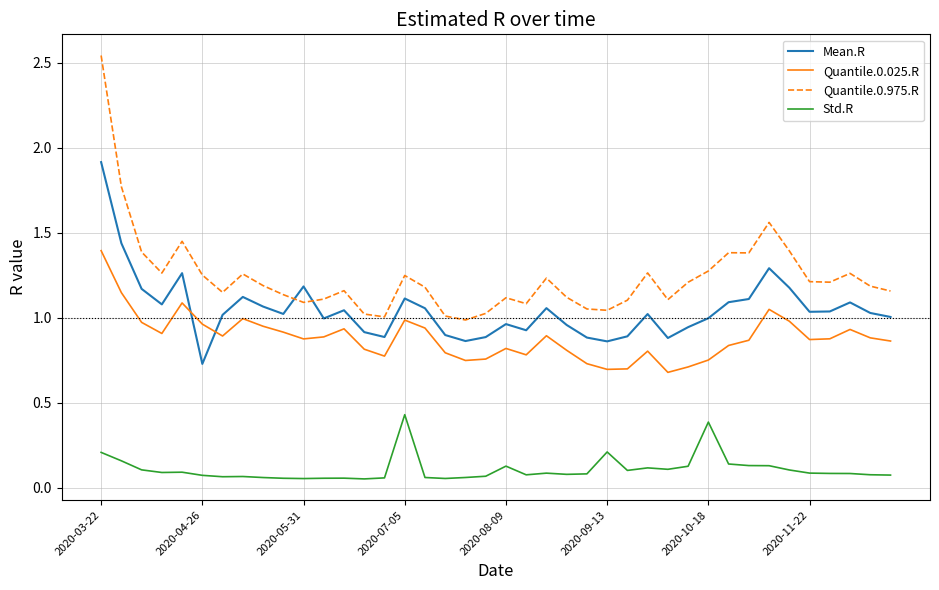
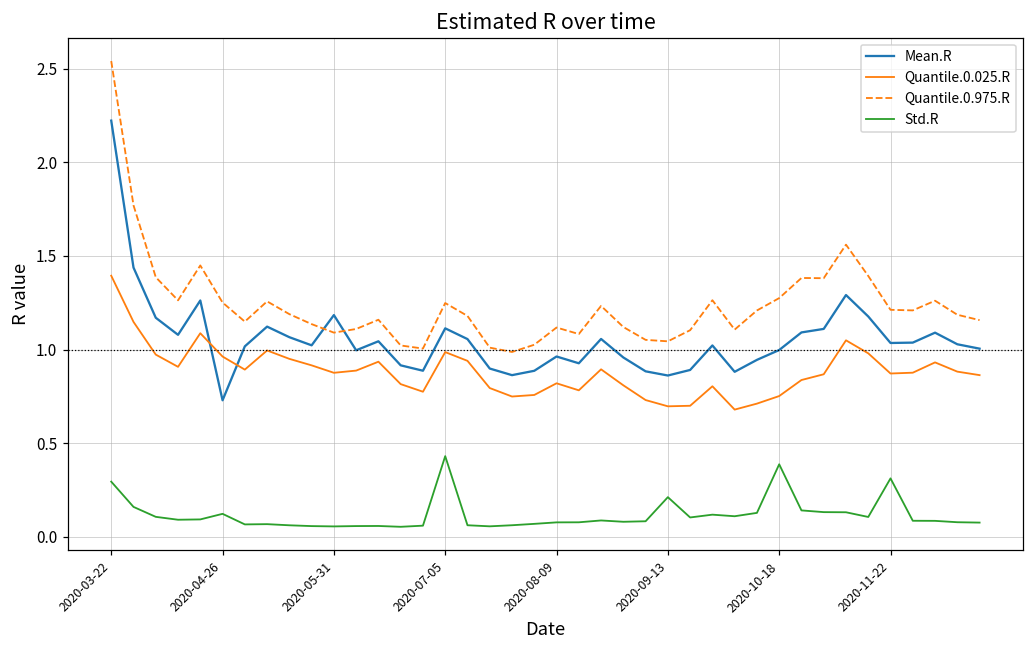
Mean.R, 2020-03-22: 1.92 -> 2.22
Std.R, 2020-03-22: 0.21 -> 0.29
Std.R, 2020-04-26: 0.07 -> 0.12
Std.R, 2020-08-09: 0.13 -> 0.08
Std.R, 2020-11-22: 0.09 -> 0.31
